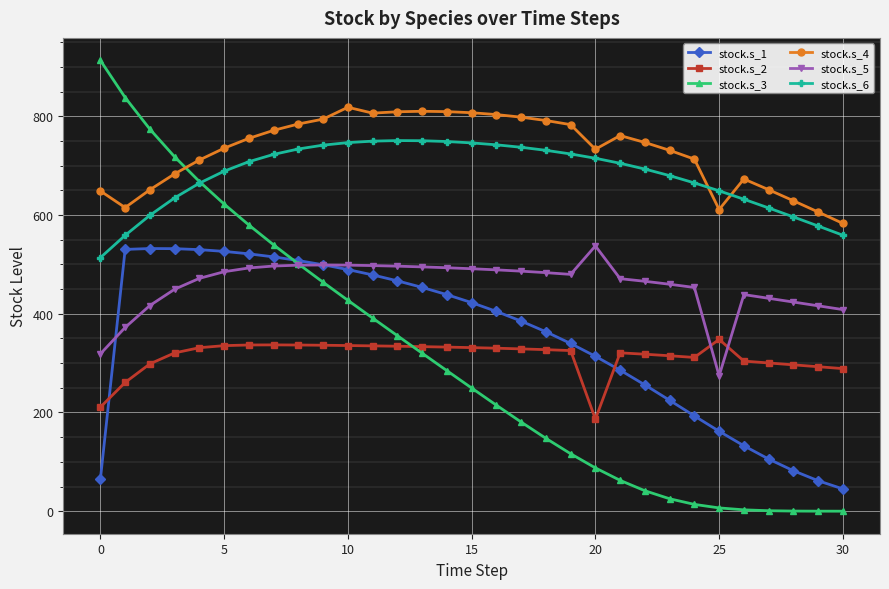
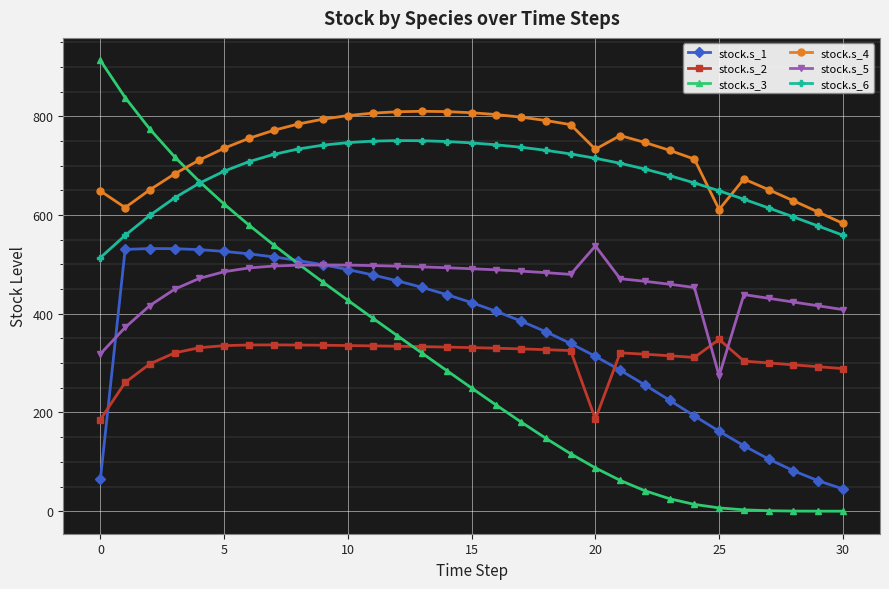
stock.s_2, 0: 210 -> 190
stock.s_4, 10: 820 -> 800
